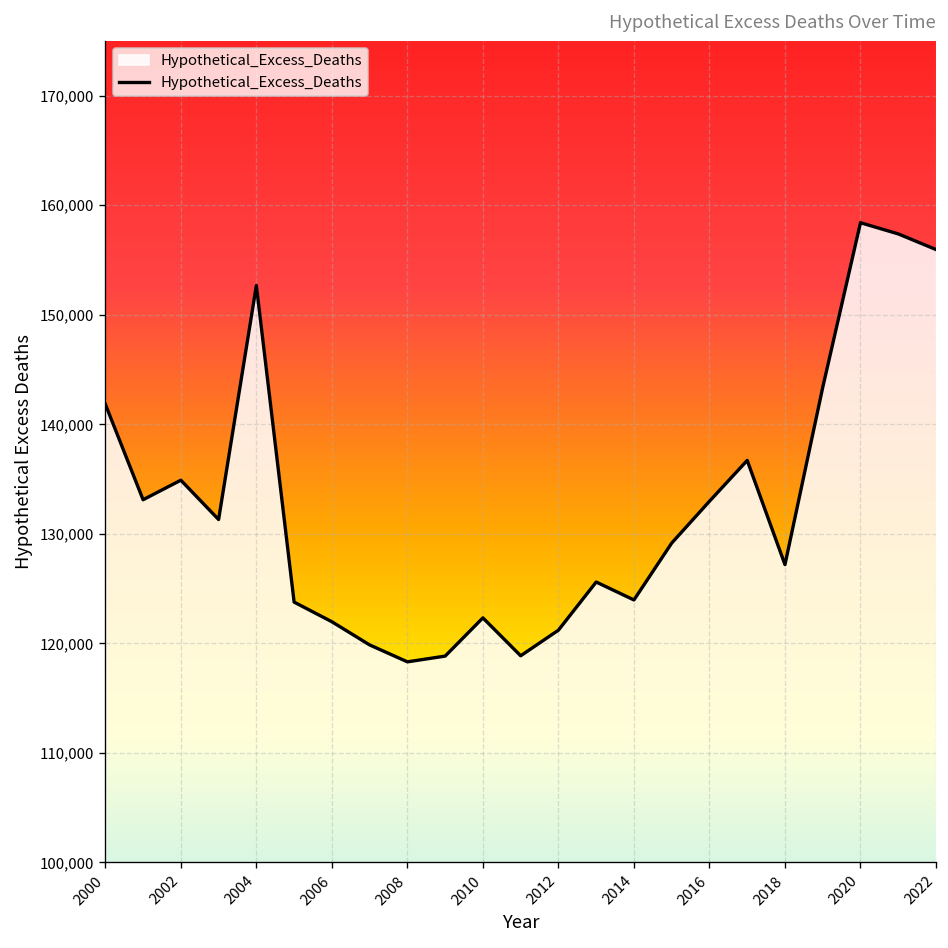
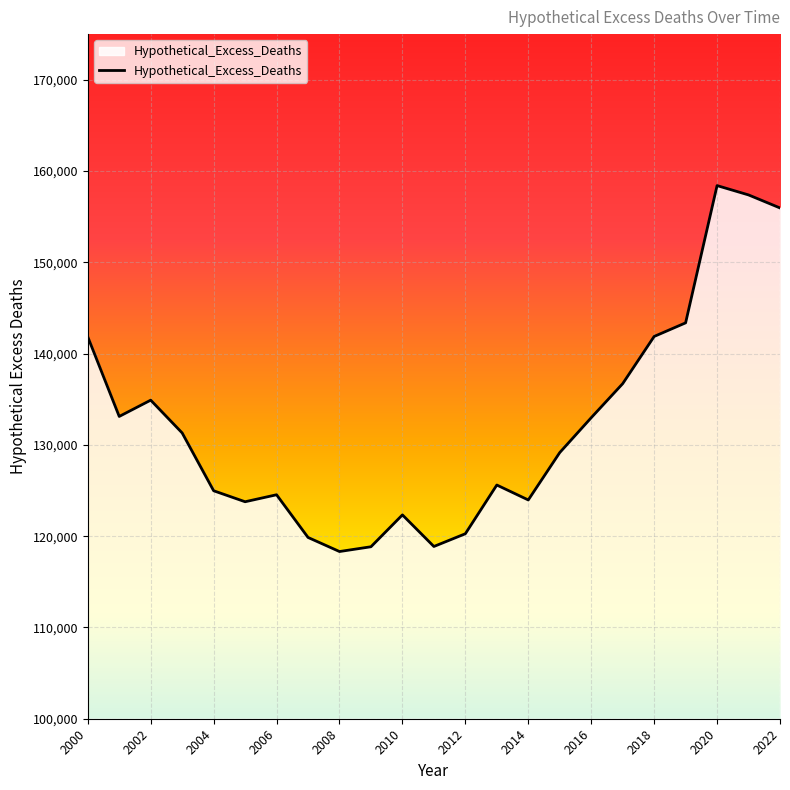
2004: 153,000 -> 125,000
2006: 122,000 -> 125,000
2012: 121,000 -> 120,000
2018: 127,000 -> 142,000
